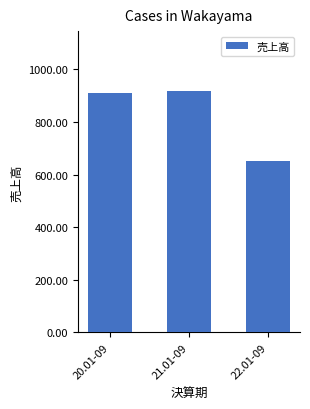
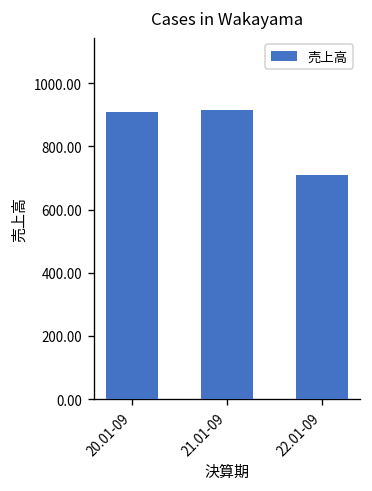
22.01-09: 650 -> 710
